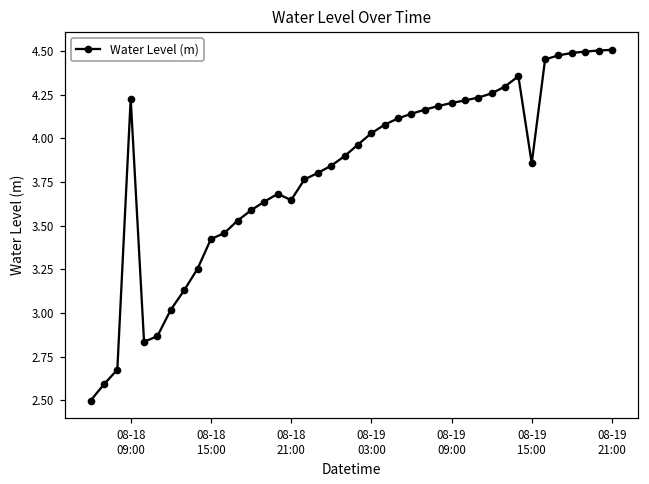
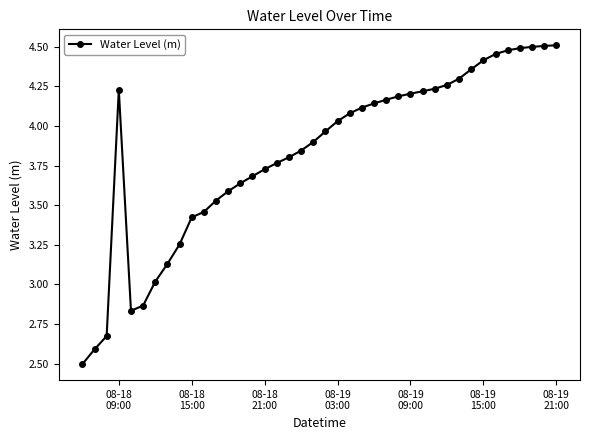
08-18 21:00: 3.65 -> 3.73
08-19 15:00: 3.86 -> 4.41
